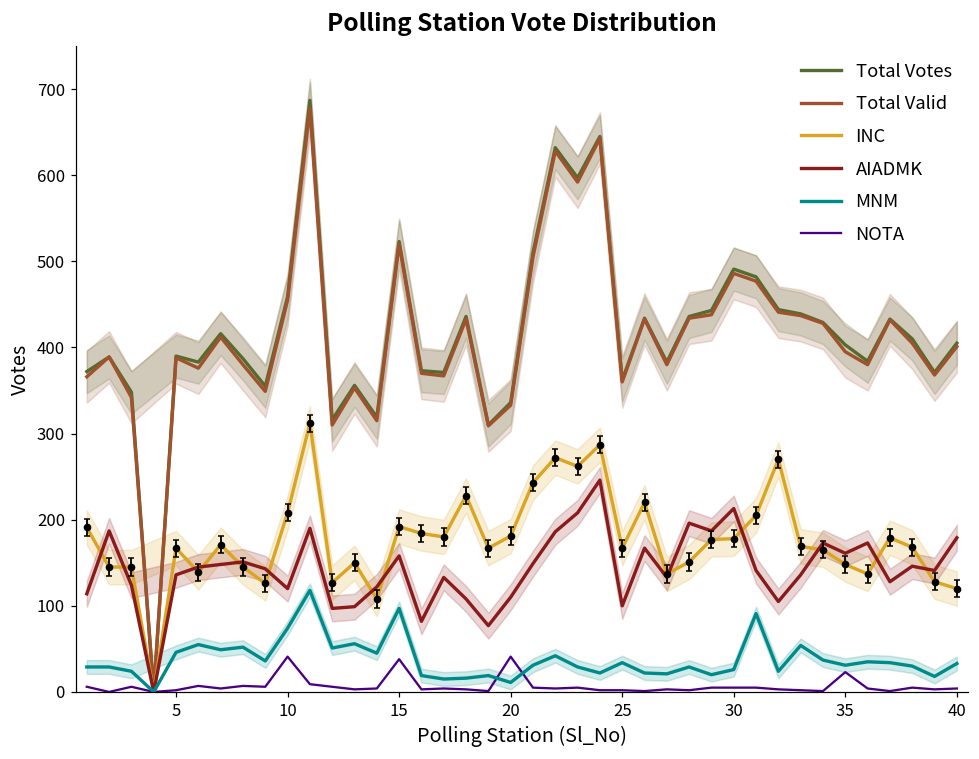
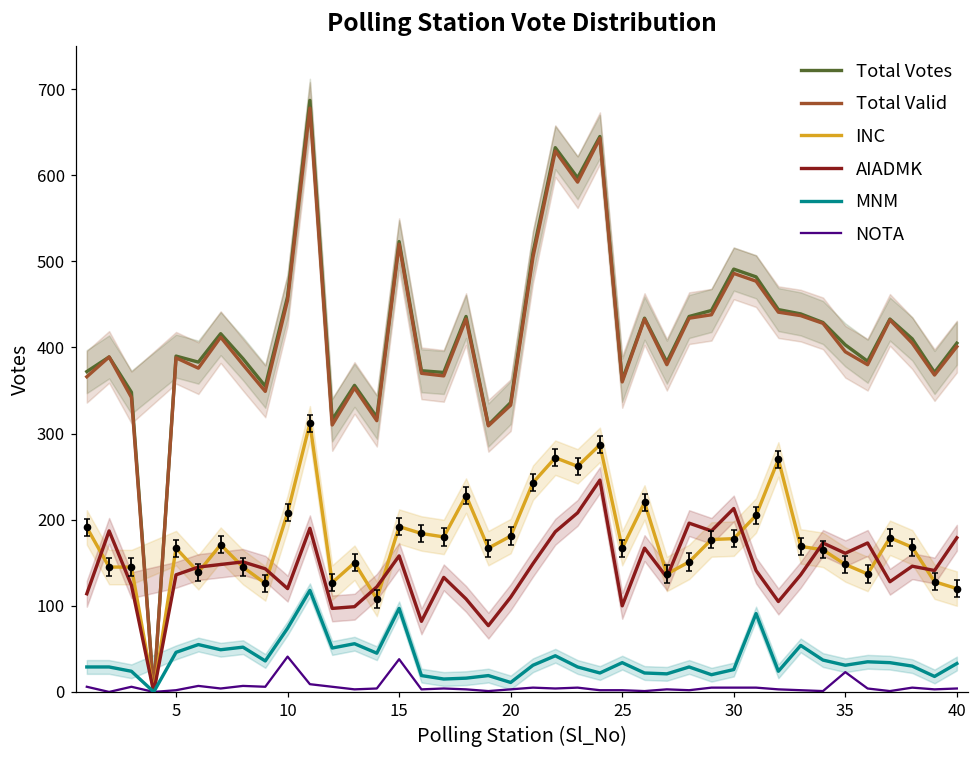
NOTA, 20: 40 -> 0
